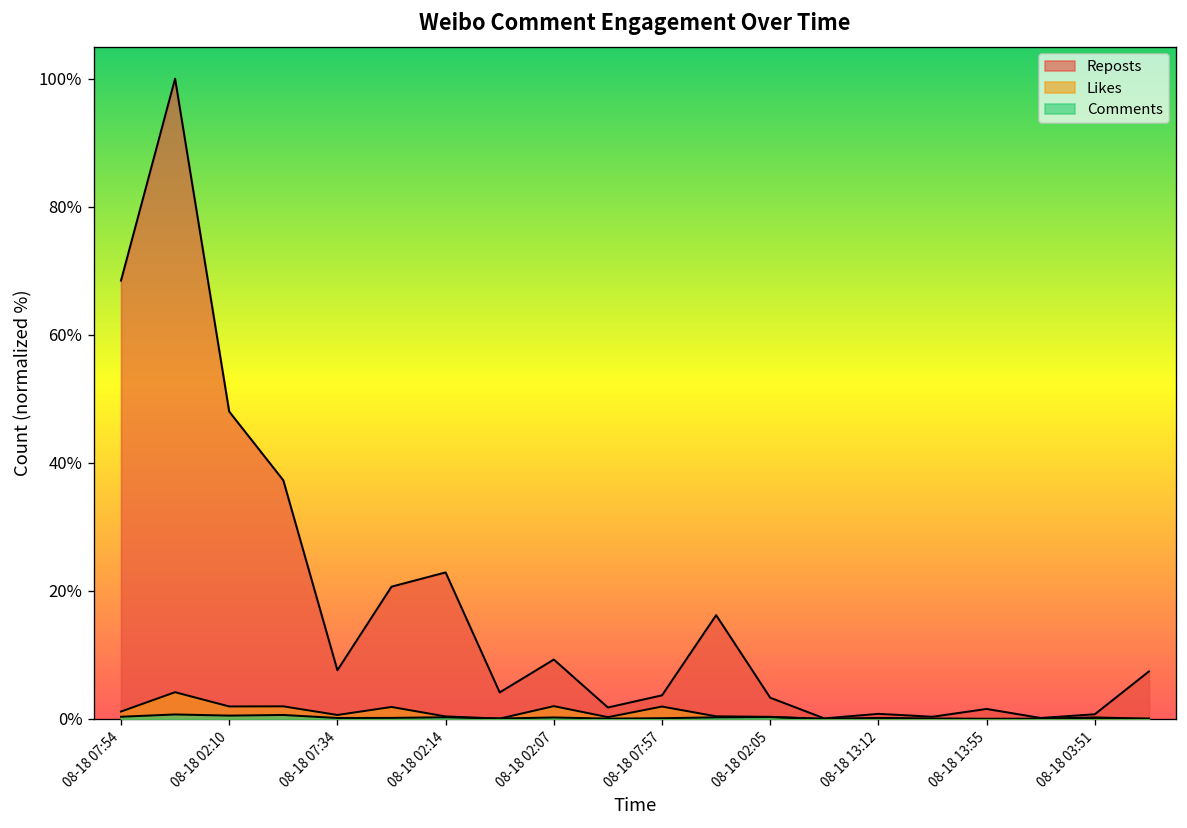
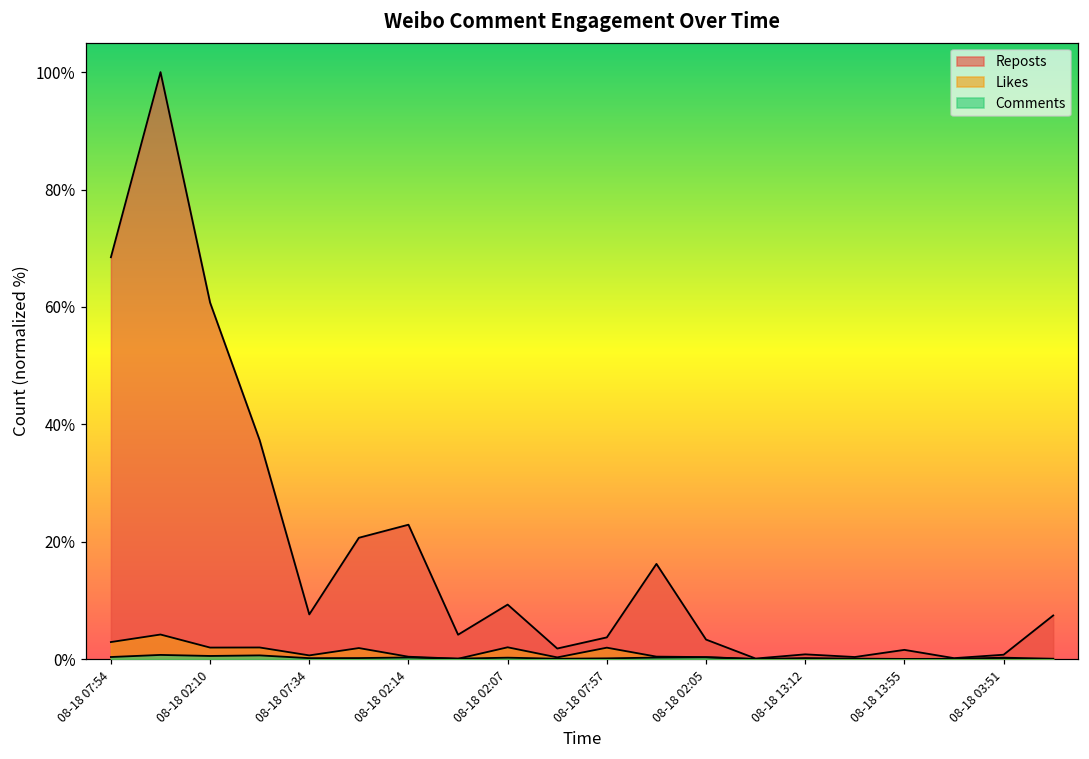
Likes, 08-18 07:54: 1% -> 3%
Reposts, 08-18 02:10: 48% -> 61%
